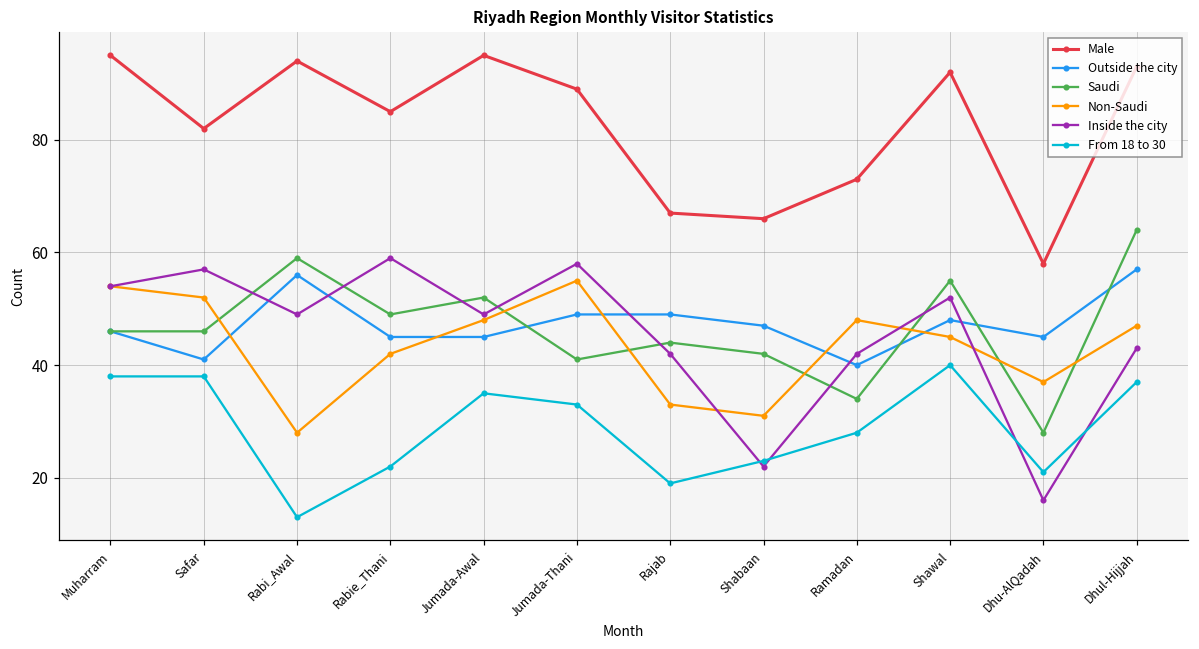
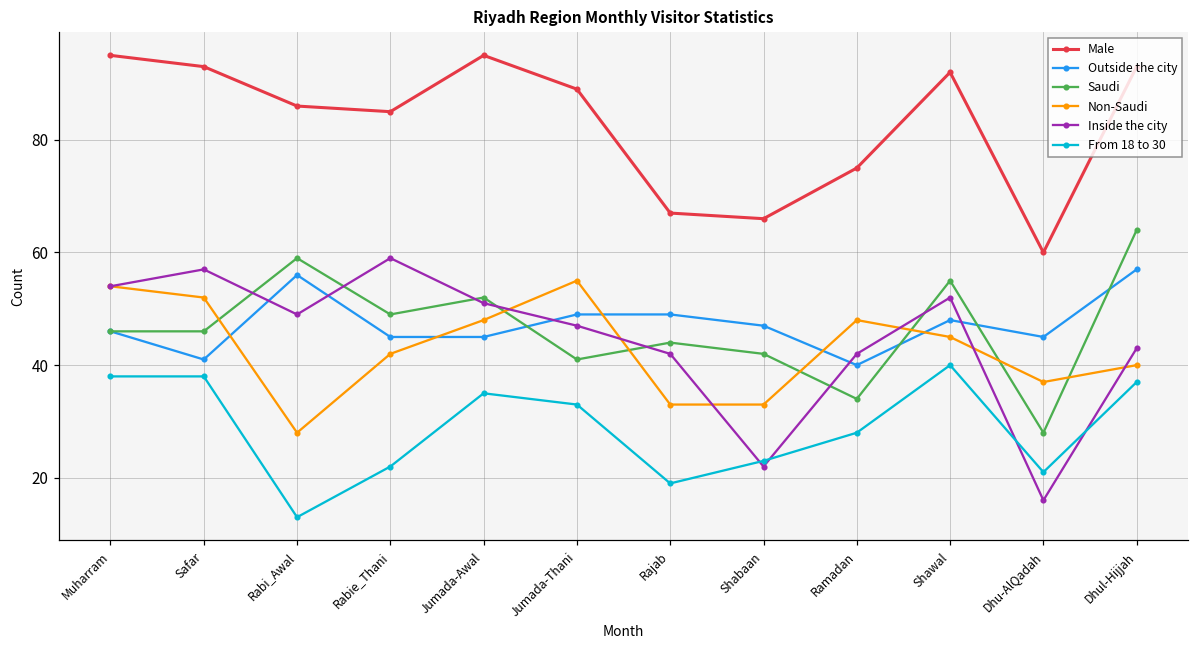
Male, Safar: 82 -> 93
Male, Rabi_Awal: 94 -> 86
Inside the city, Jumada-Awal: 49 -> 51
Inside the city, Jumada-Thani: 58 -> 47
Non-Saudi, Shabaan: 31 -> 33
Male, Ramadan: 73 -> 75
Male, Dhu-AlQadah: 58 -> 60
Non-Saudi, Dhul-Hijjah: 47 -> 40
